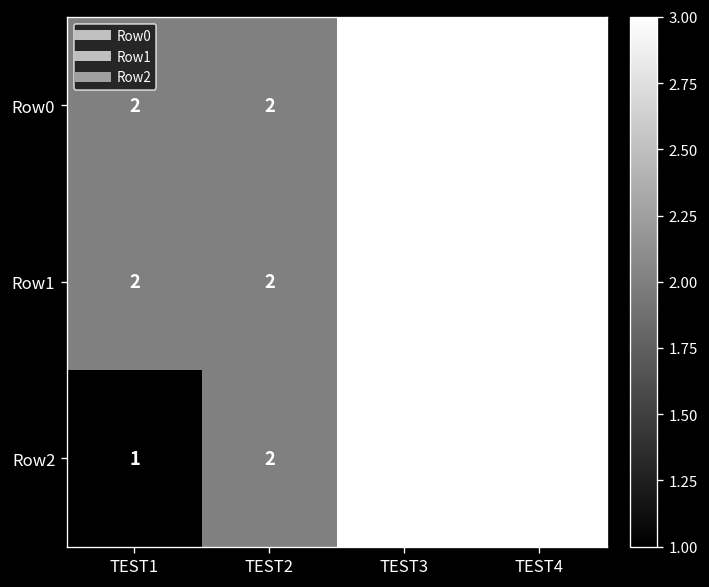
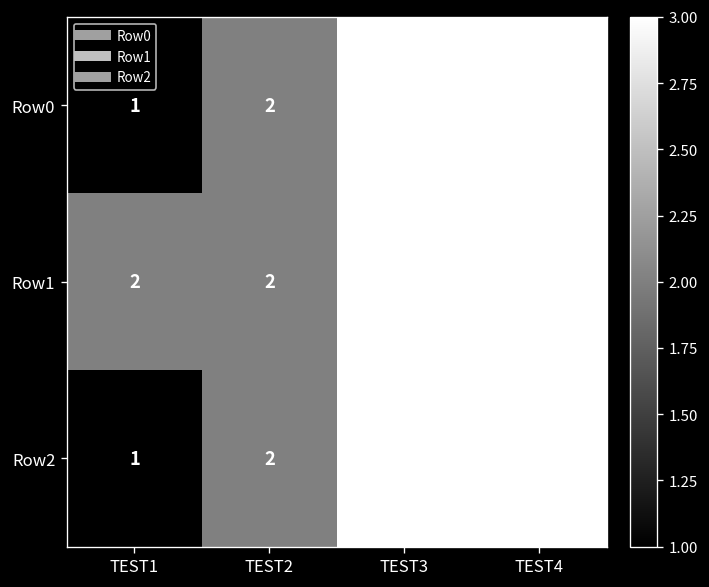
Row0, TEST1: 2 -> 1
